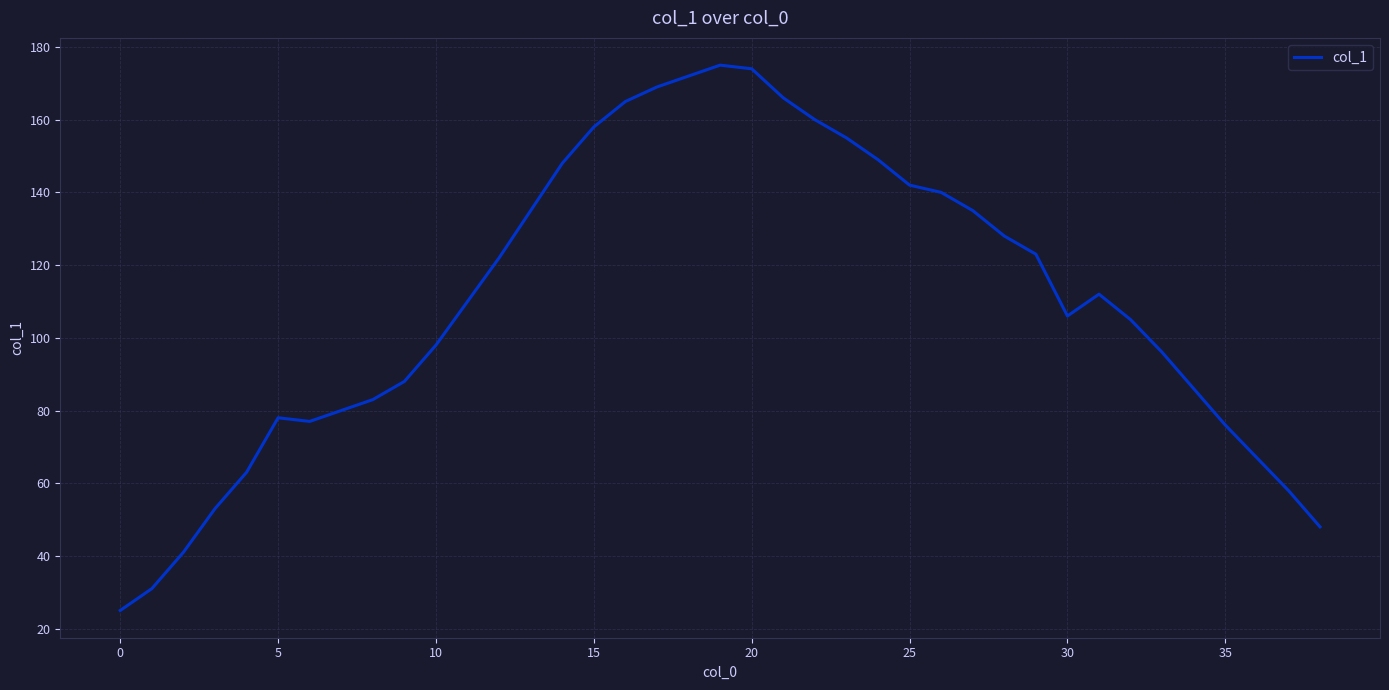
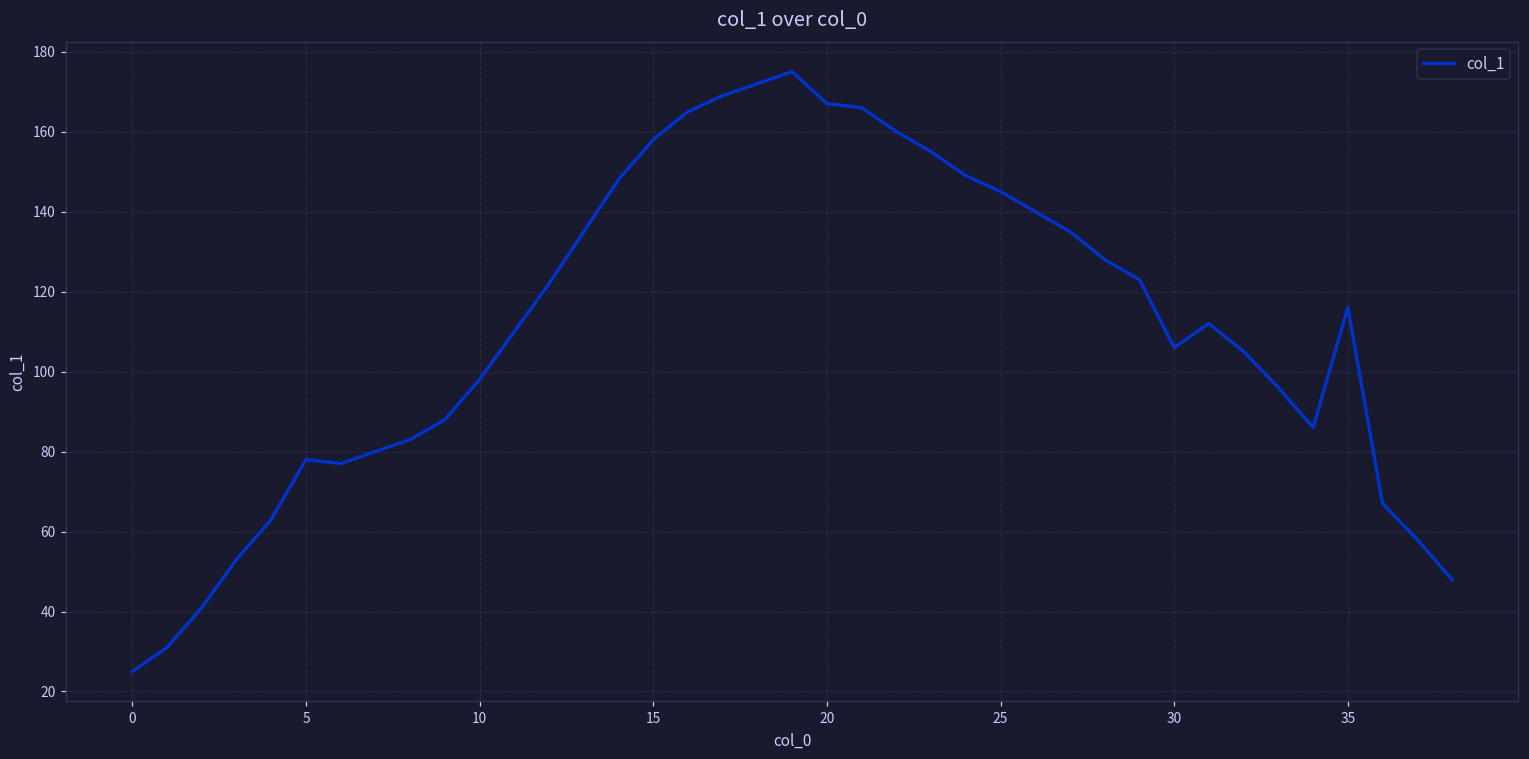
20: 174 -> 167
25: 142 -> 145
35: 76 -> 116
